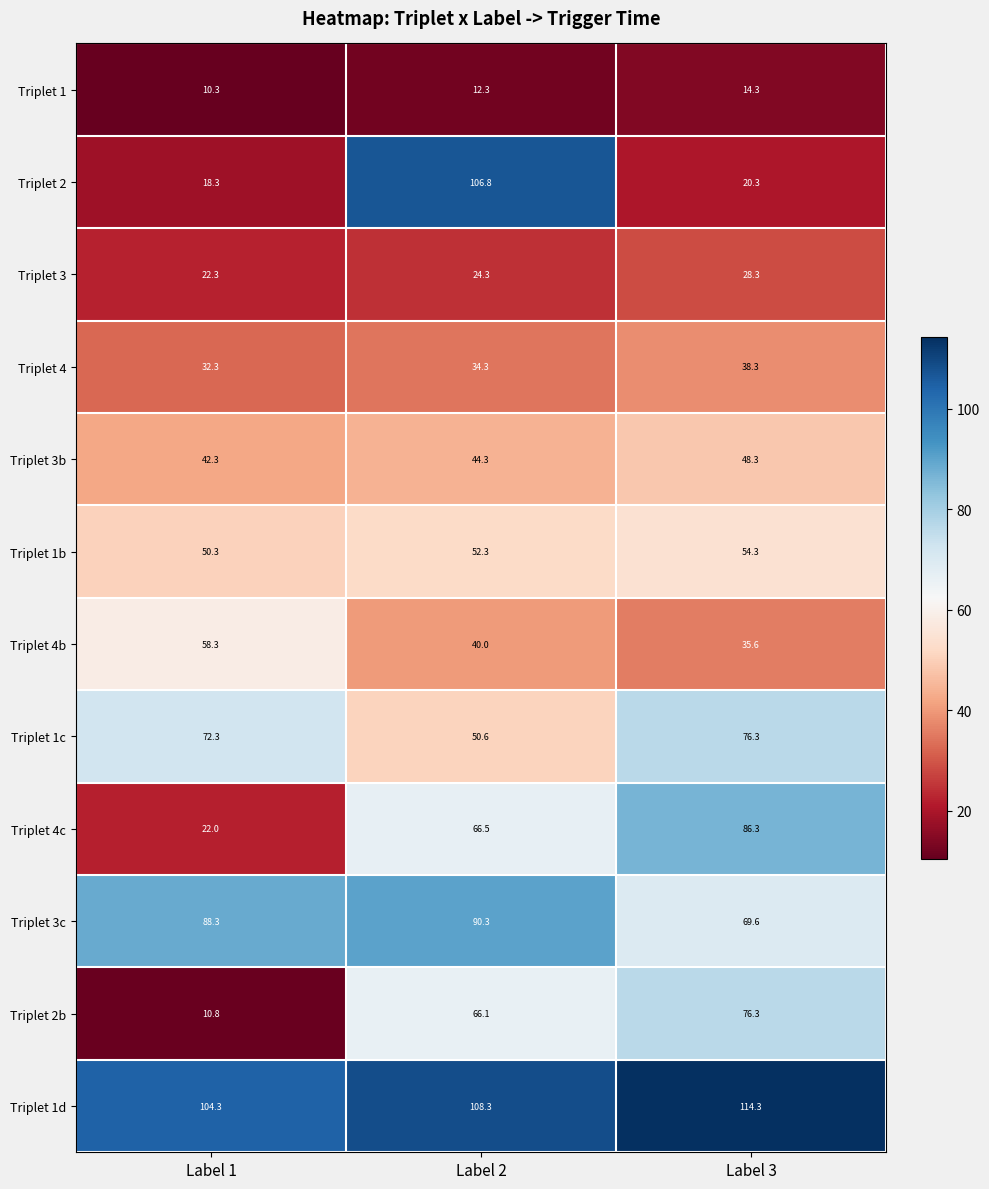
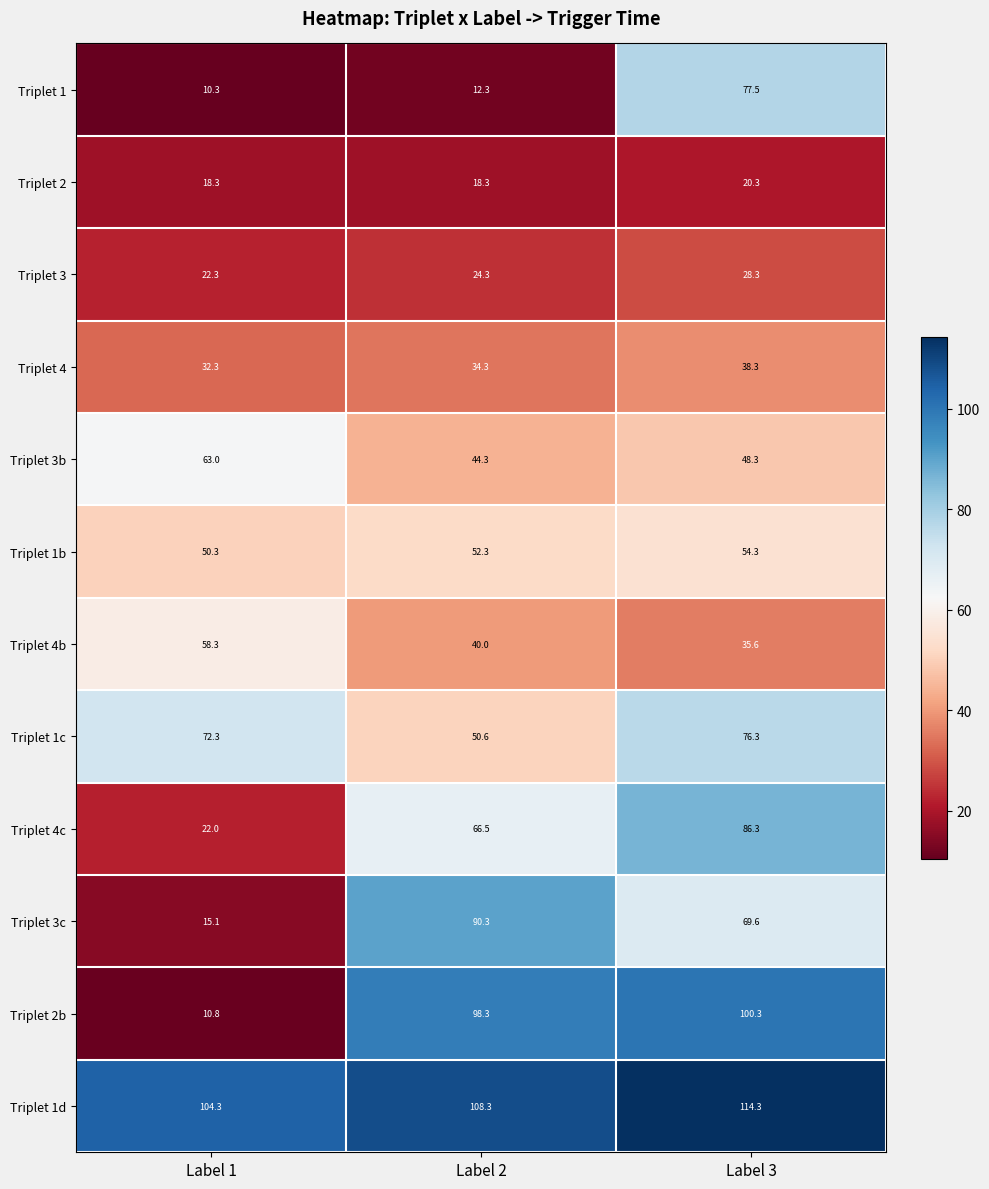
Triplet 1, Label 3: 14.3 -> 77.5
Triplet 2, Label 2: 106.8 -> 18.3
Triplet 3b, Label 1: 42.3 -> 63.0
Triplet 3c, Label 1: 88.3 -> 15.1
Triplet 2b, Label 2: 66.1 -> 98.3
Triplet 2b, Label 3: 76.3 -> 100.3
